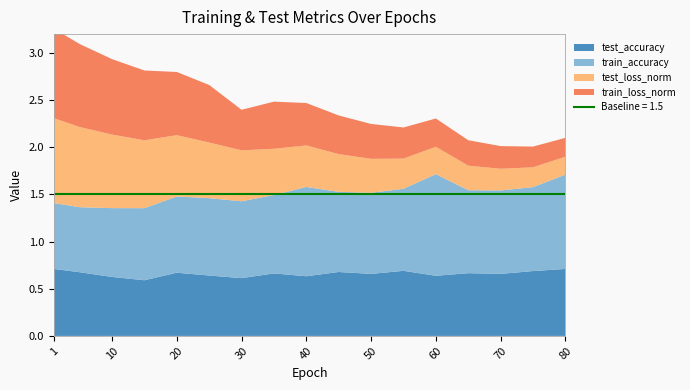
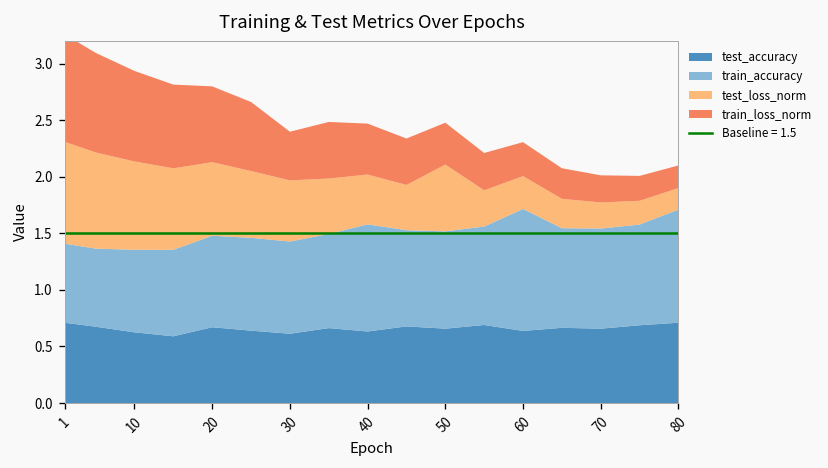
test_loss_norm, 50: 0.4 -> 0.6
